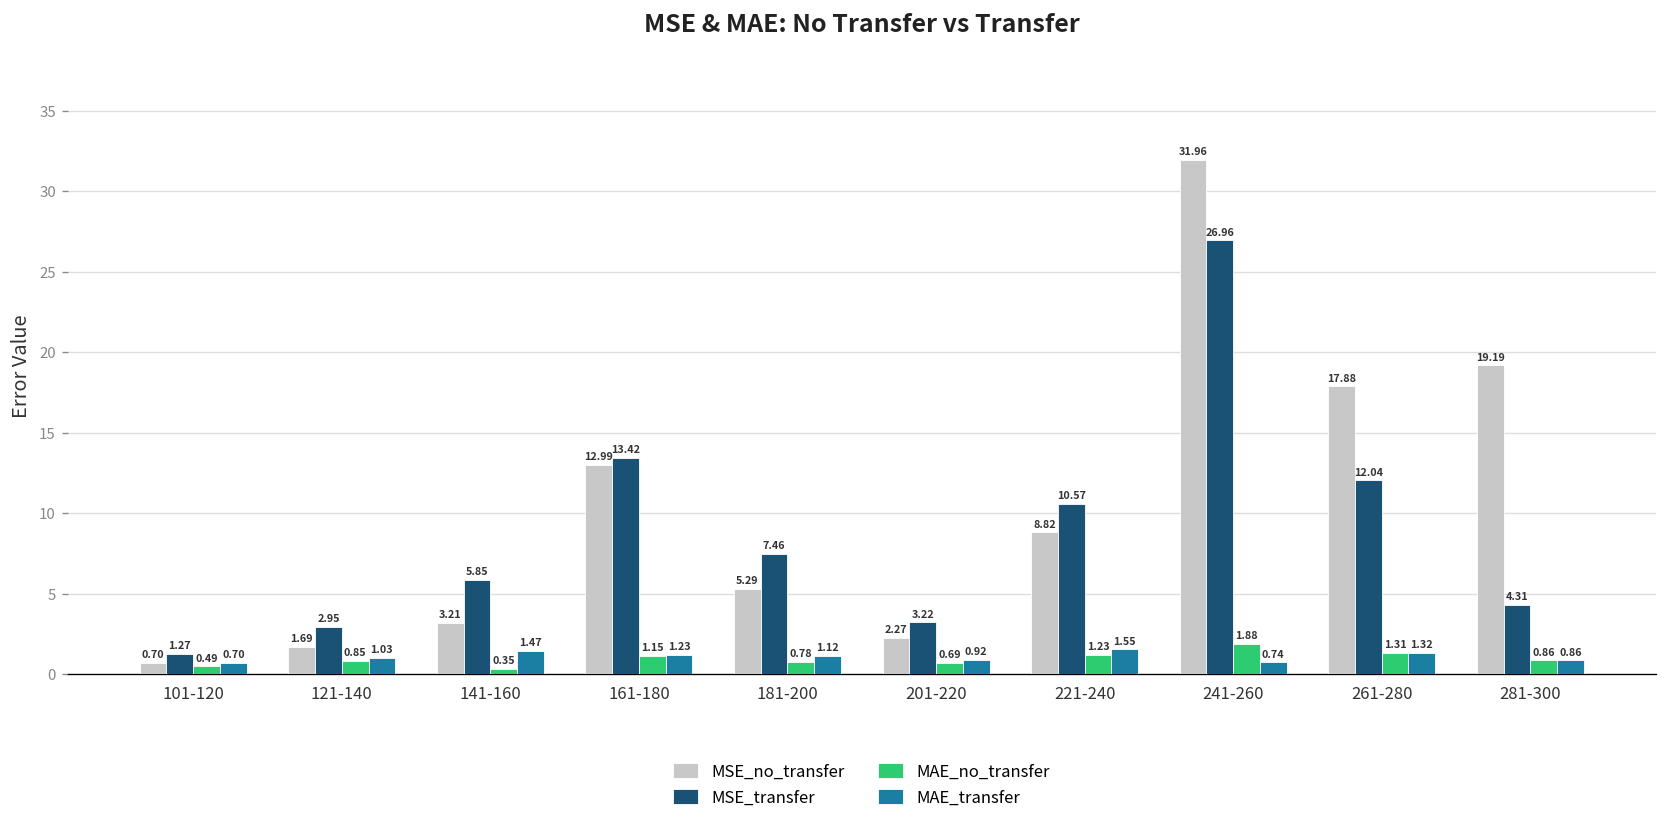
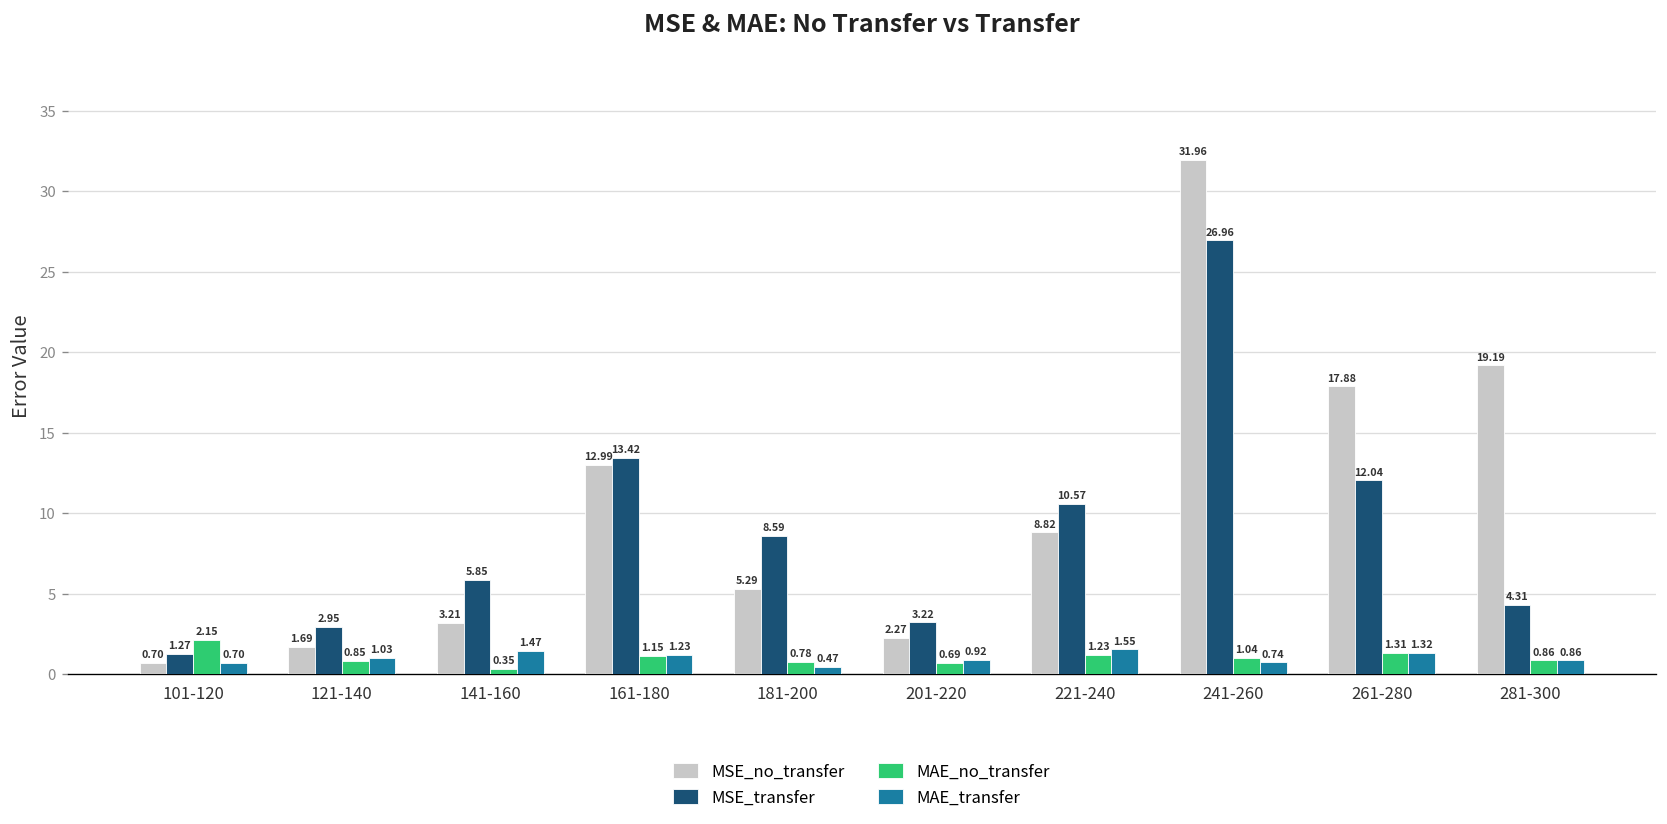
MAE_no_transfer, 101-120: 0.49 -> 2.15
MSE_transfer, 181-200: 7.46 -> 8.59
MAE_transfer, 181-200: 1.12 -> 0.47
MAE_no_transfer, 241-260: 1.88 -> 1.04
